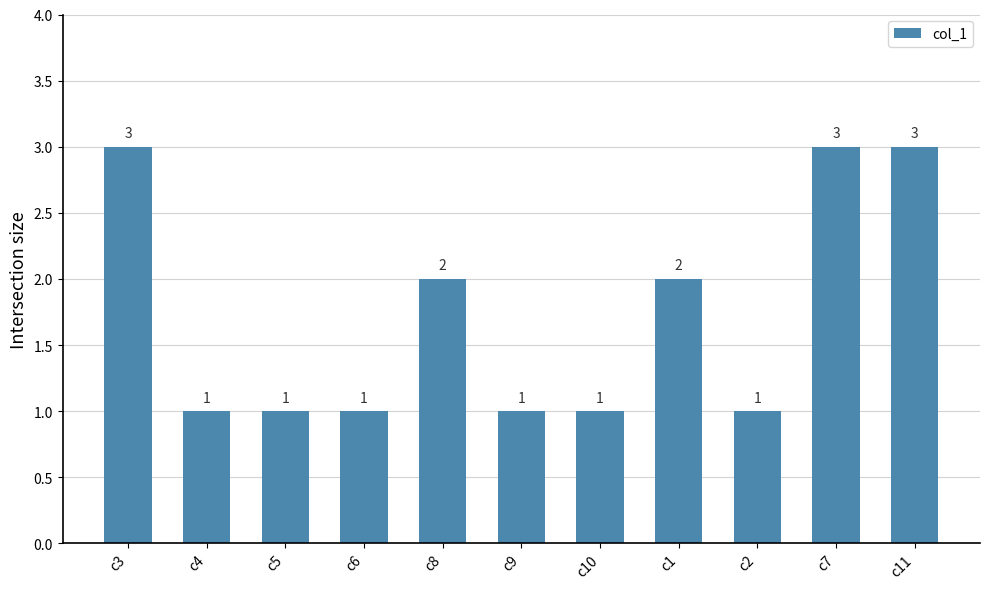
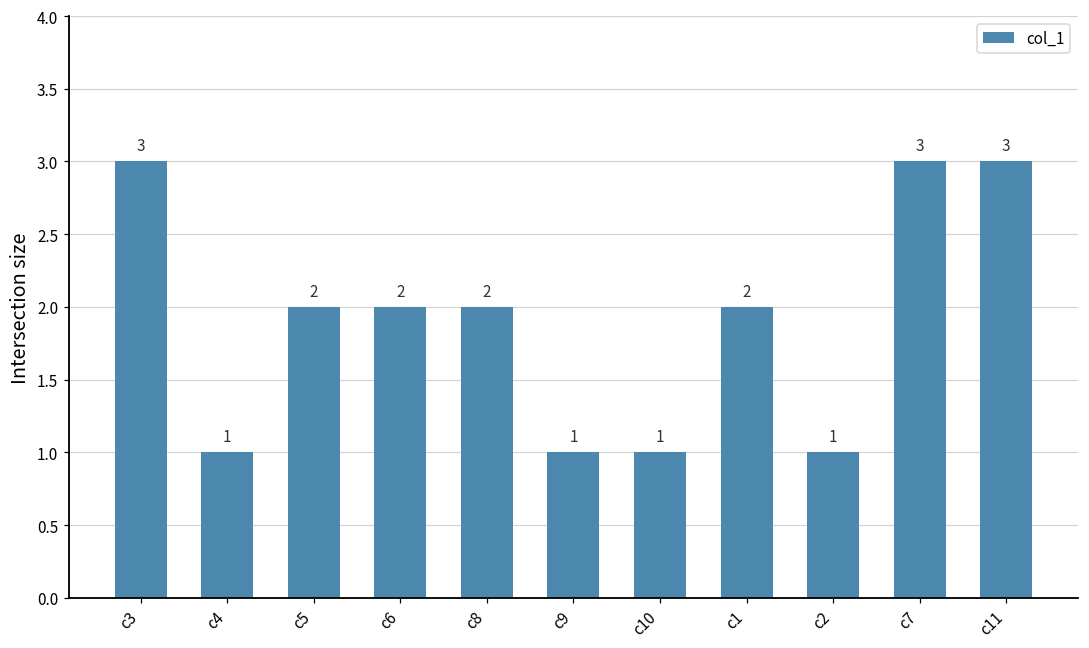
c5: 1 -> 2
c6: 1 -> 2
